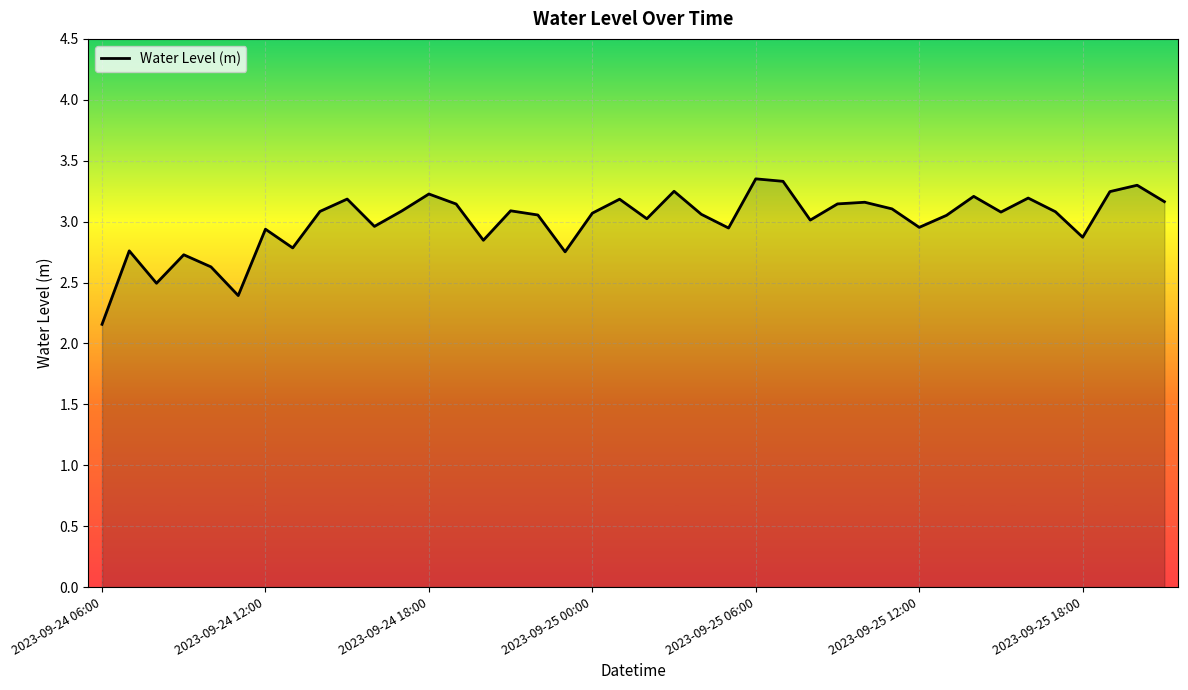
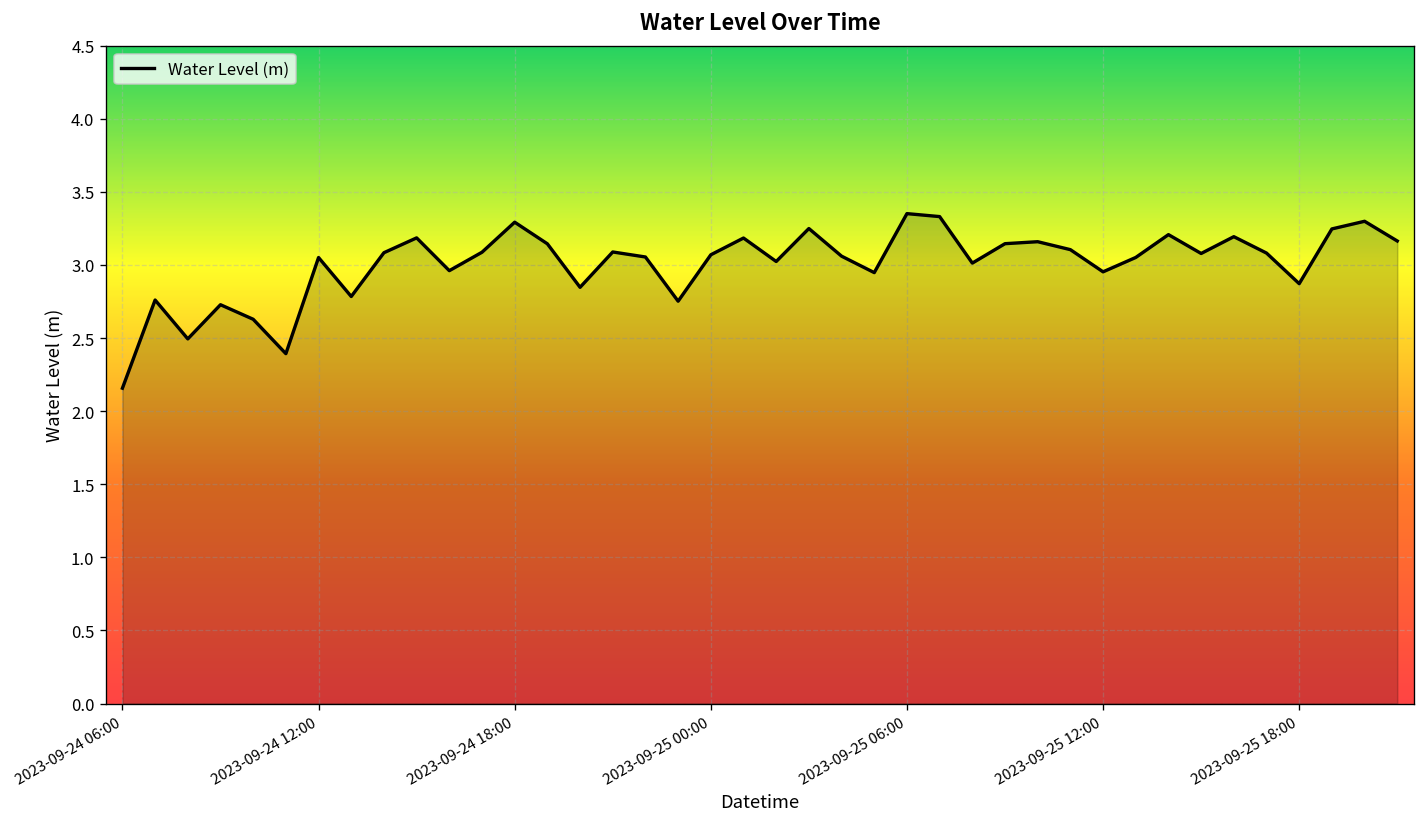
2023-09-24 12:00: 2.94 -> 3.05
2023-09-24 18:00: 3.23 -> 3.29
